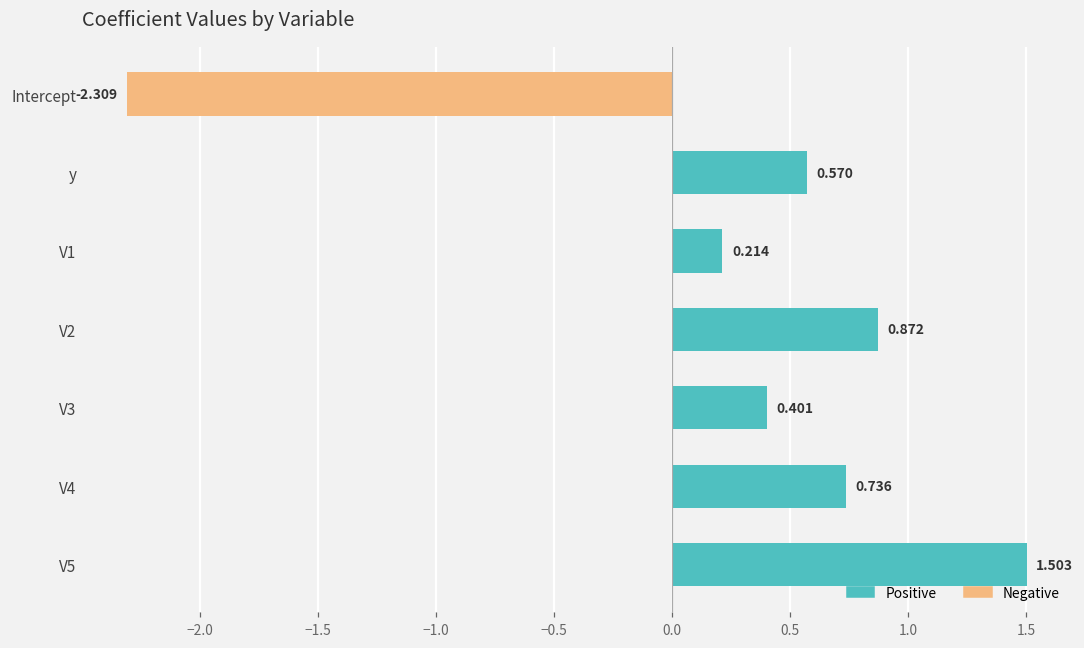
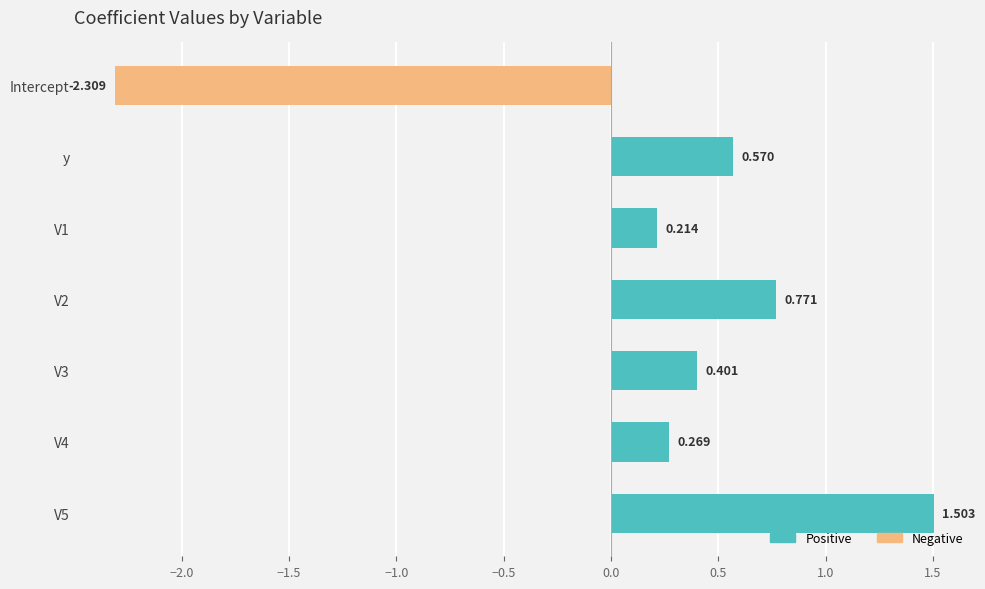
V2: 0.872 -> 0.771
V4: 0.736 -> 0.269
